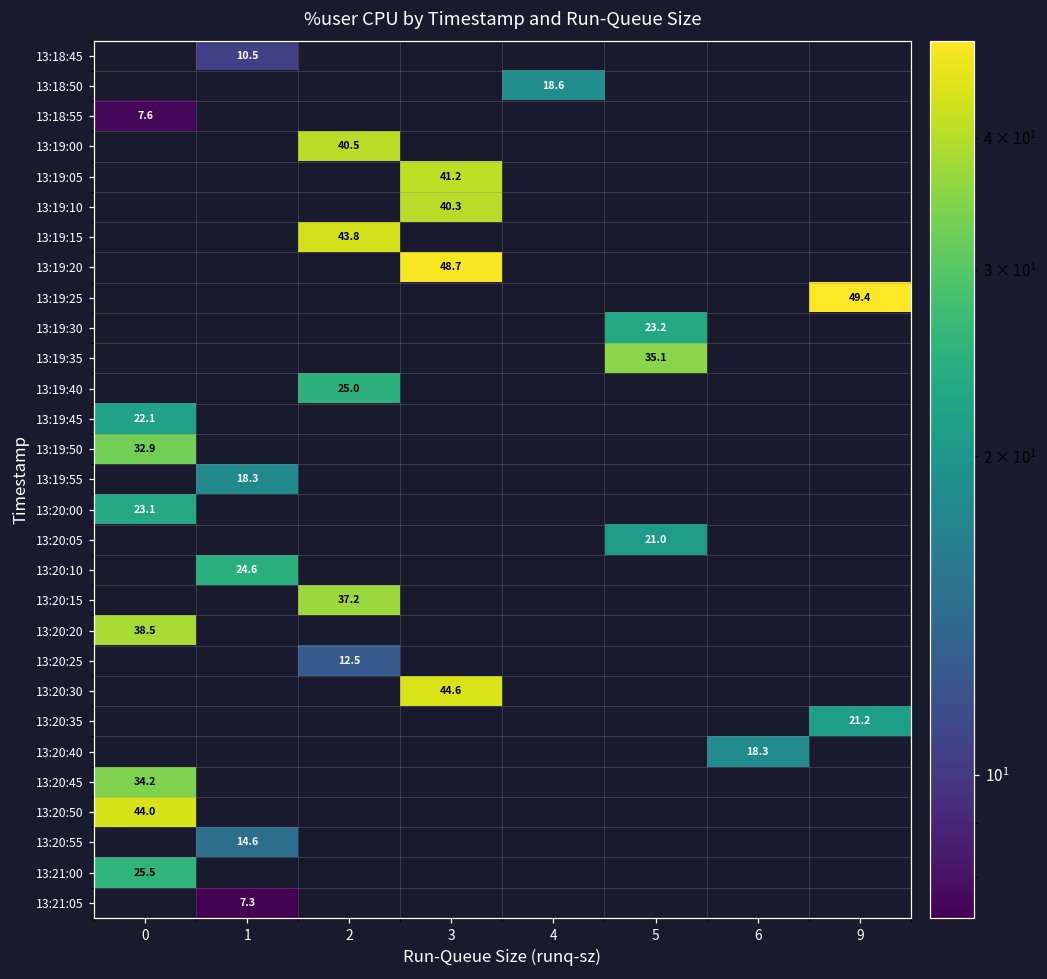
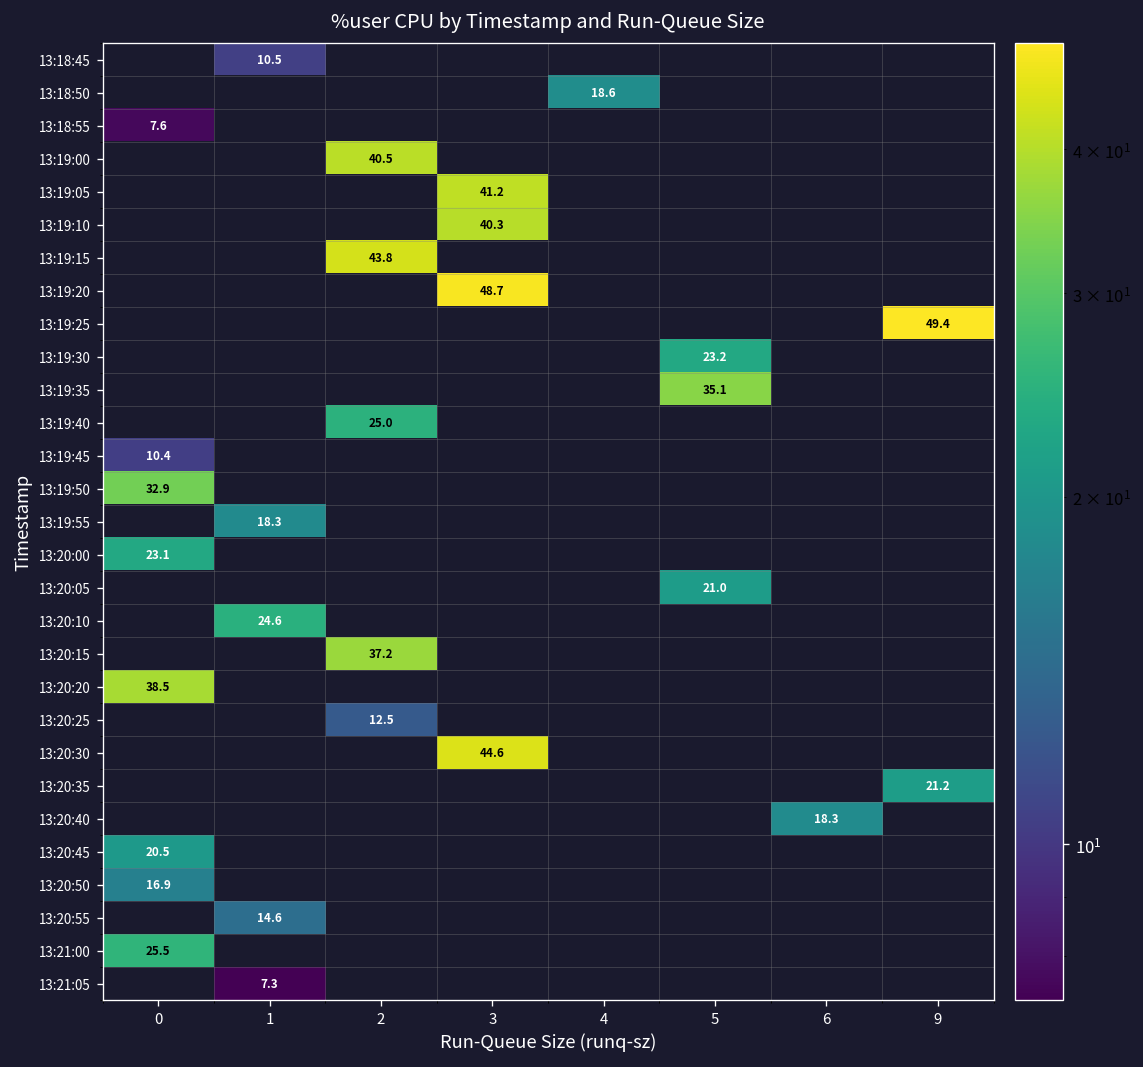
13:19:45, 0: 22.1 -> 10.4
13:20:45, 0: 34.2 -> 20.5
13:20:50, 0: 44.0 -> 16.9
